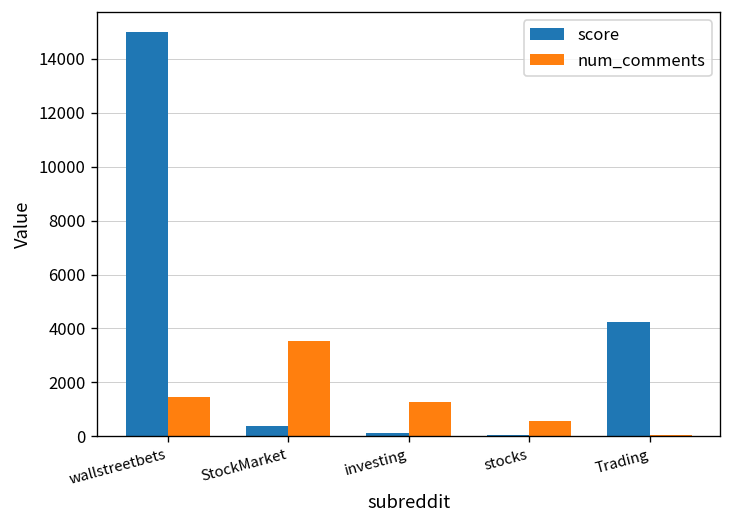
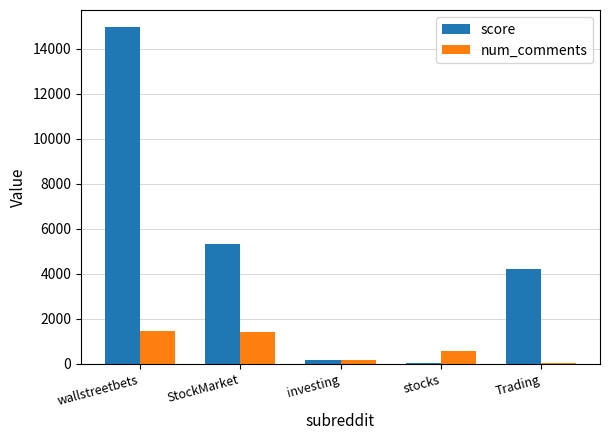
score, StockMarket: 400 -> 5300
num_comments, StockMarket: 3500 -> 1400
num_comments, investing: 1300 -> 200
